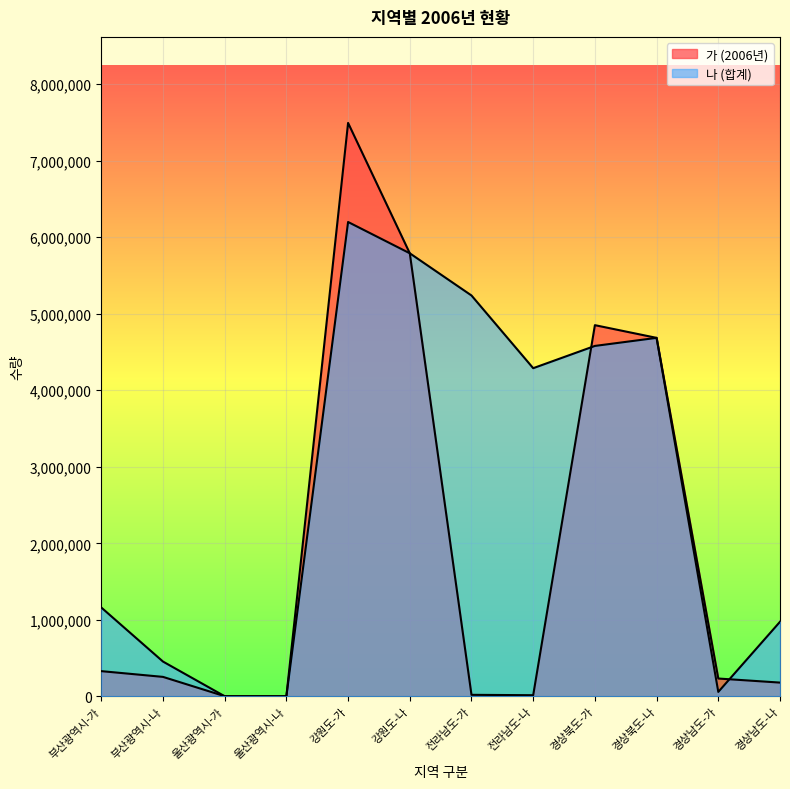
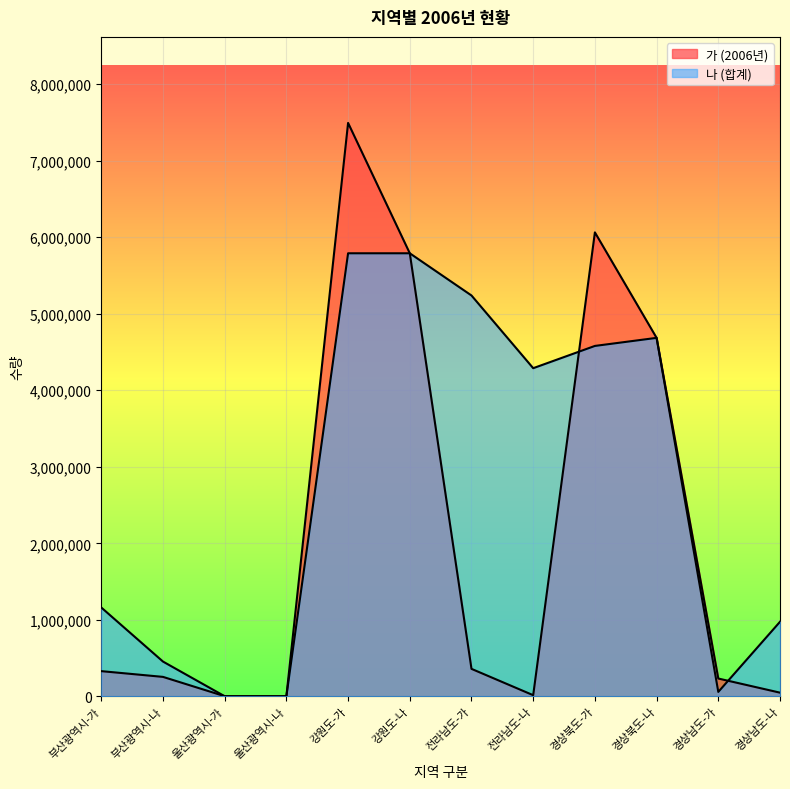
나 (합계), 강원도-가: 6,200,000 -> 5,800,000
가 (2006년), 전라남도-가: 0 -> 400,000
가 (2006년), 경상북도-가: 4,900,000 -> 6,100,000
가 (2006년), 경상남도-나: 200,000 -> 0
